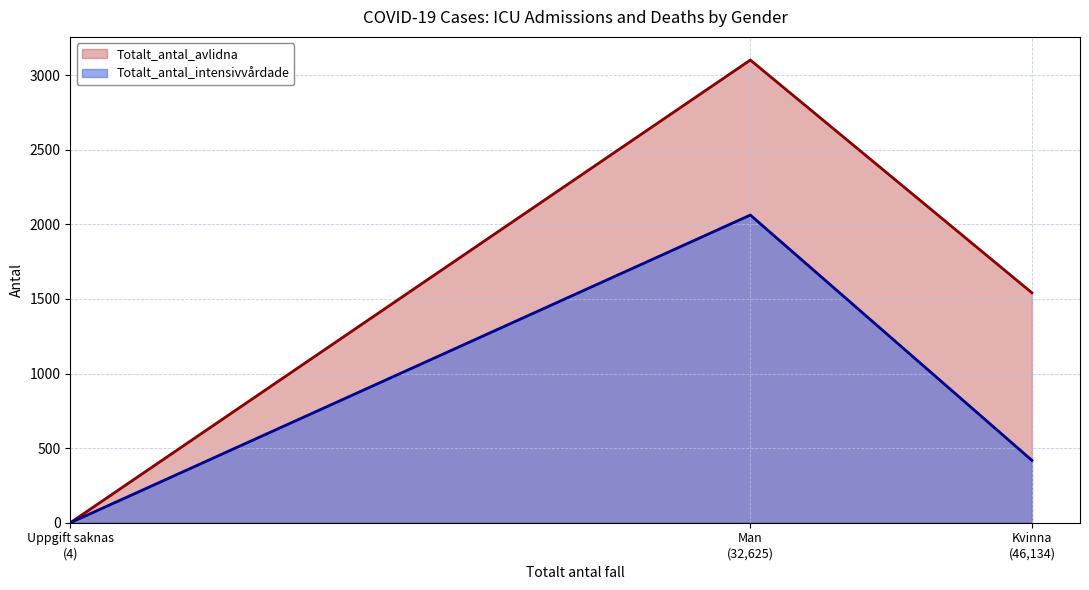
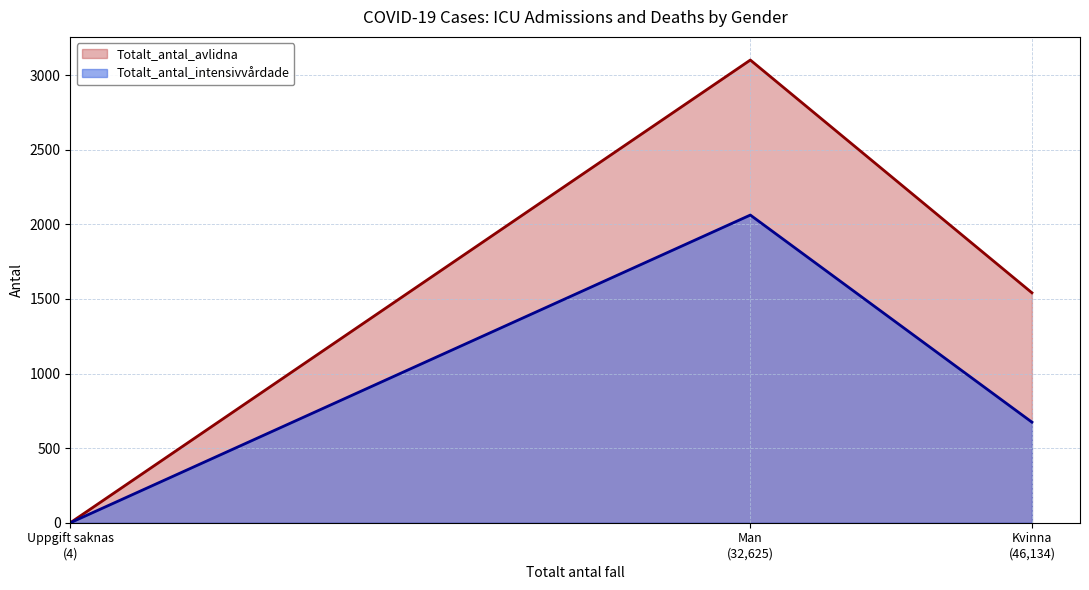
Totalt_antal_intensivvårdade, Kvinna (46,134): 420 -> 670
